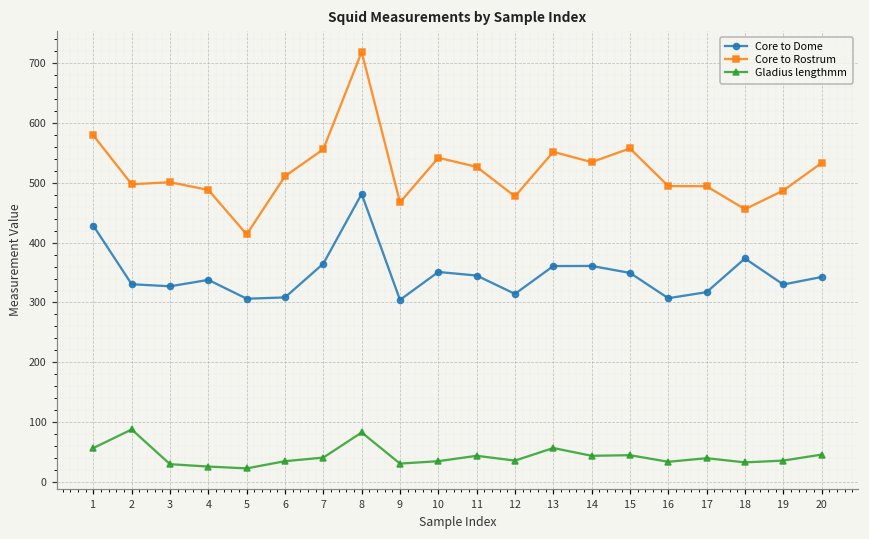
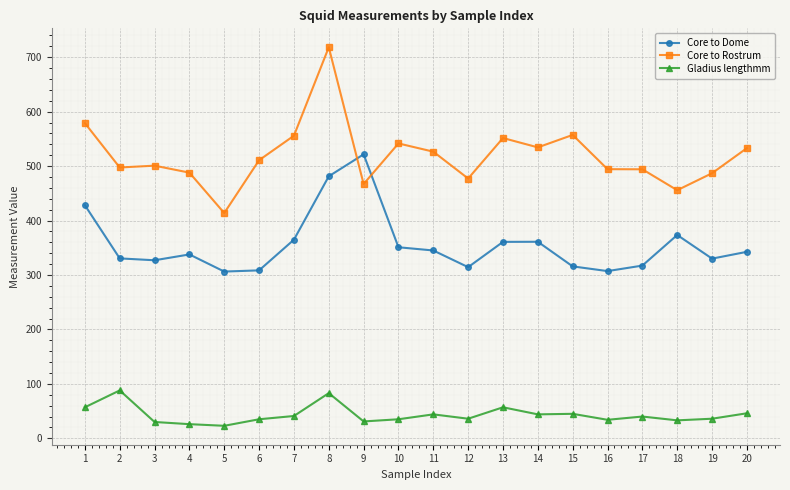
Core to Dome, 9: 300 -> 520
Core to Dome, 15: 350 -> 320
